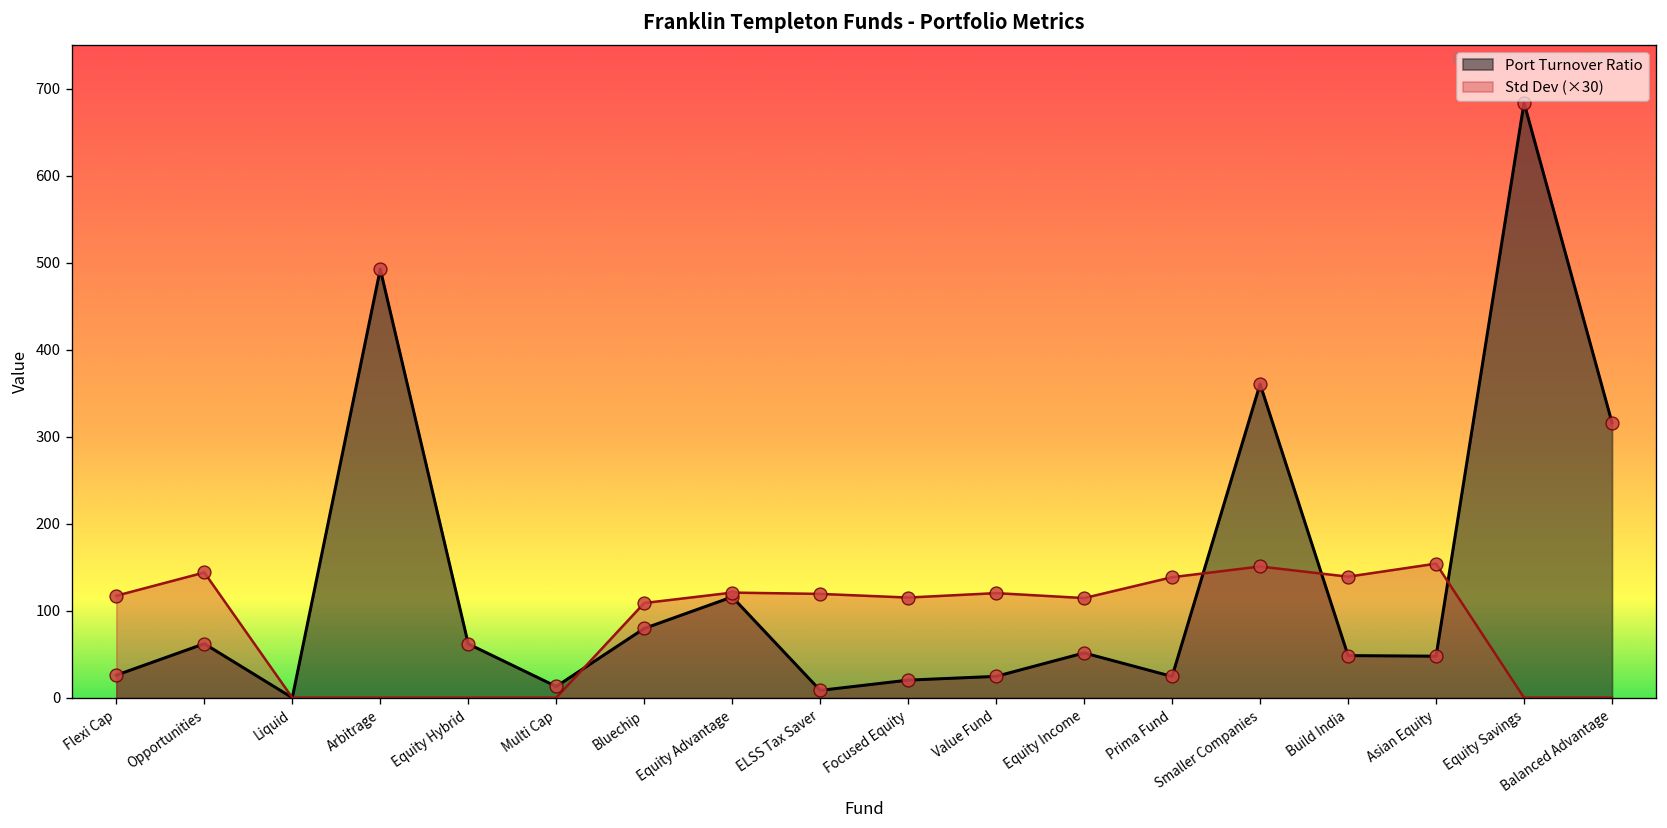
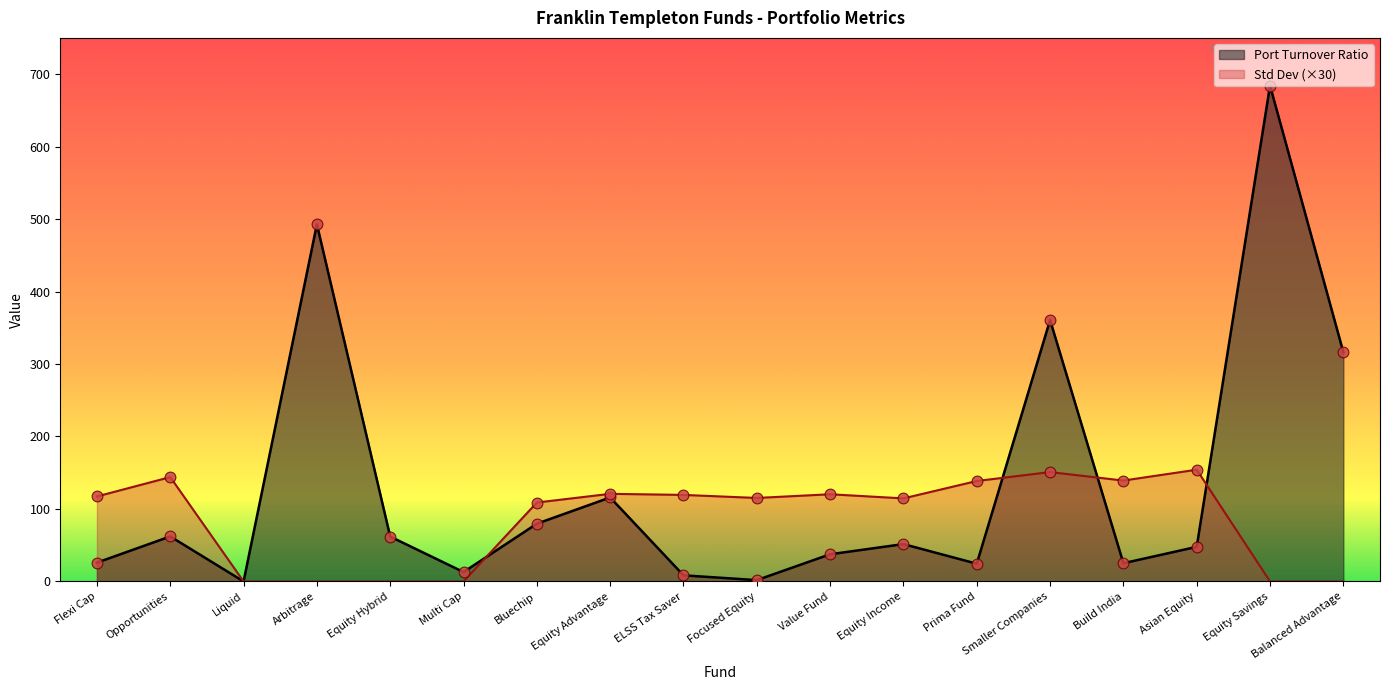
Port Turnover Ratio, Focused Equity: 20 -> 0
Port Turnover Ratio, Value Fund: 20 -> 40
Port Turnover Ratio, Build India: 50 -> 30
